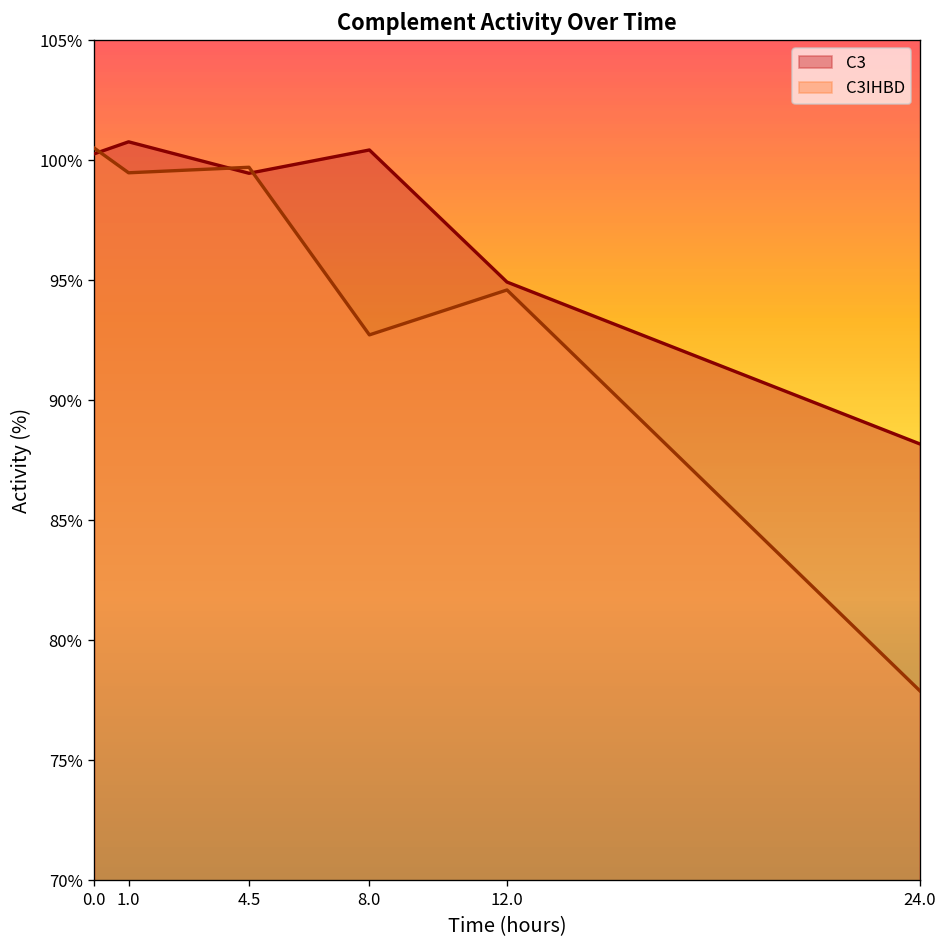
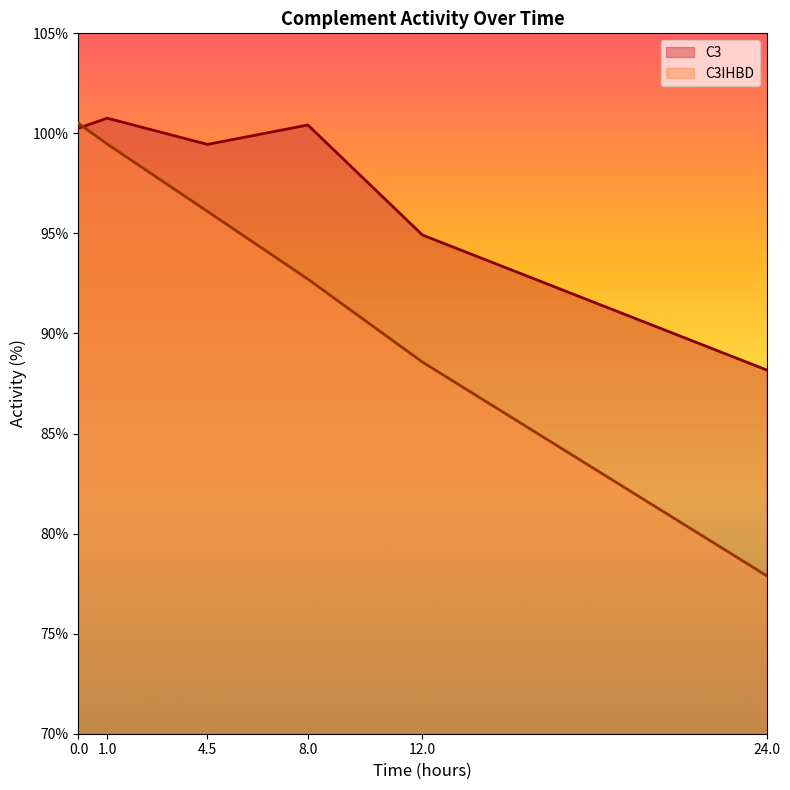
C3IHBD, 4.5: 99.7% -> 96.1%
C3IHBD, 12.0: 94.6% -> 88.6%
